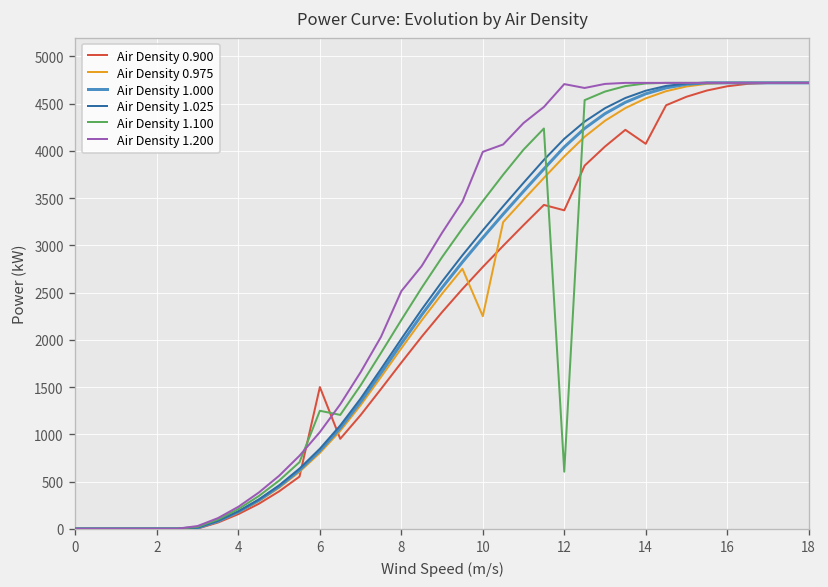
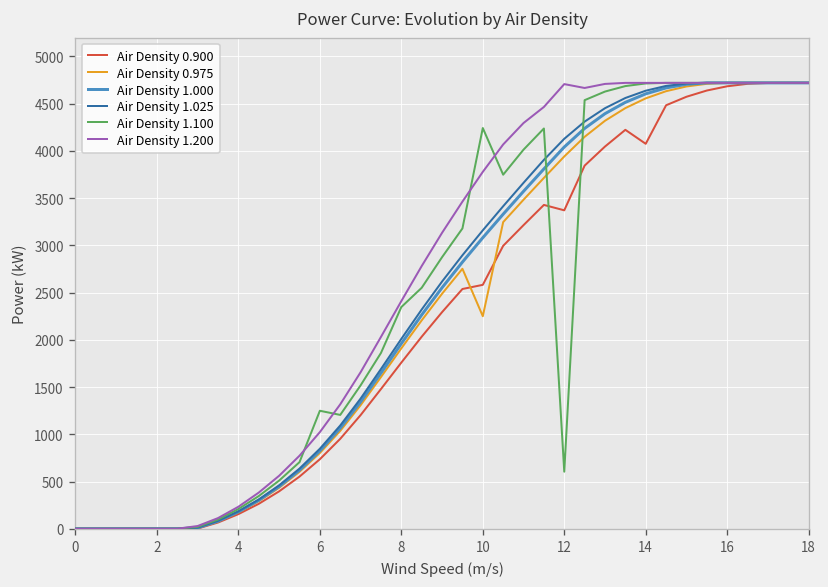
Air Density 0.900, 6: 1500 -> 700
Air Density 1.100, 8: 2200 -> 2300
Air Density 1.200, 8: 2500 -> 2400
Air Density 0.900, 10: 2800 -> 2600
Air Density 1.100, 10: 3500 -> 4200
Air Density 1.200, 10: 4000 -> 3800
